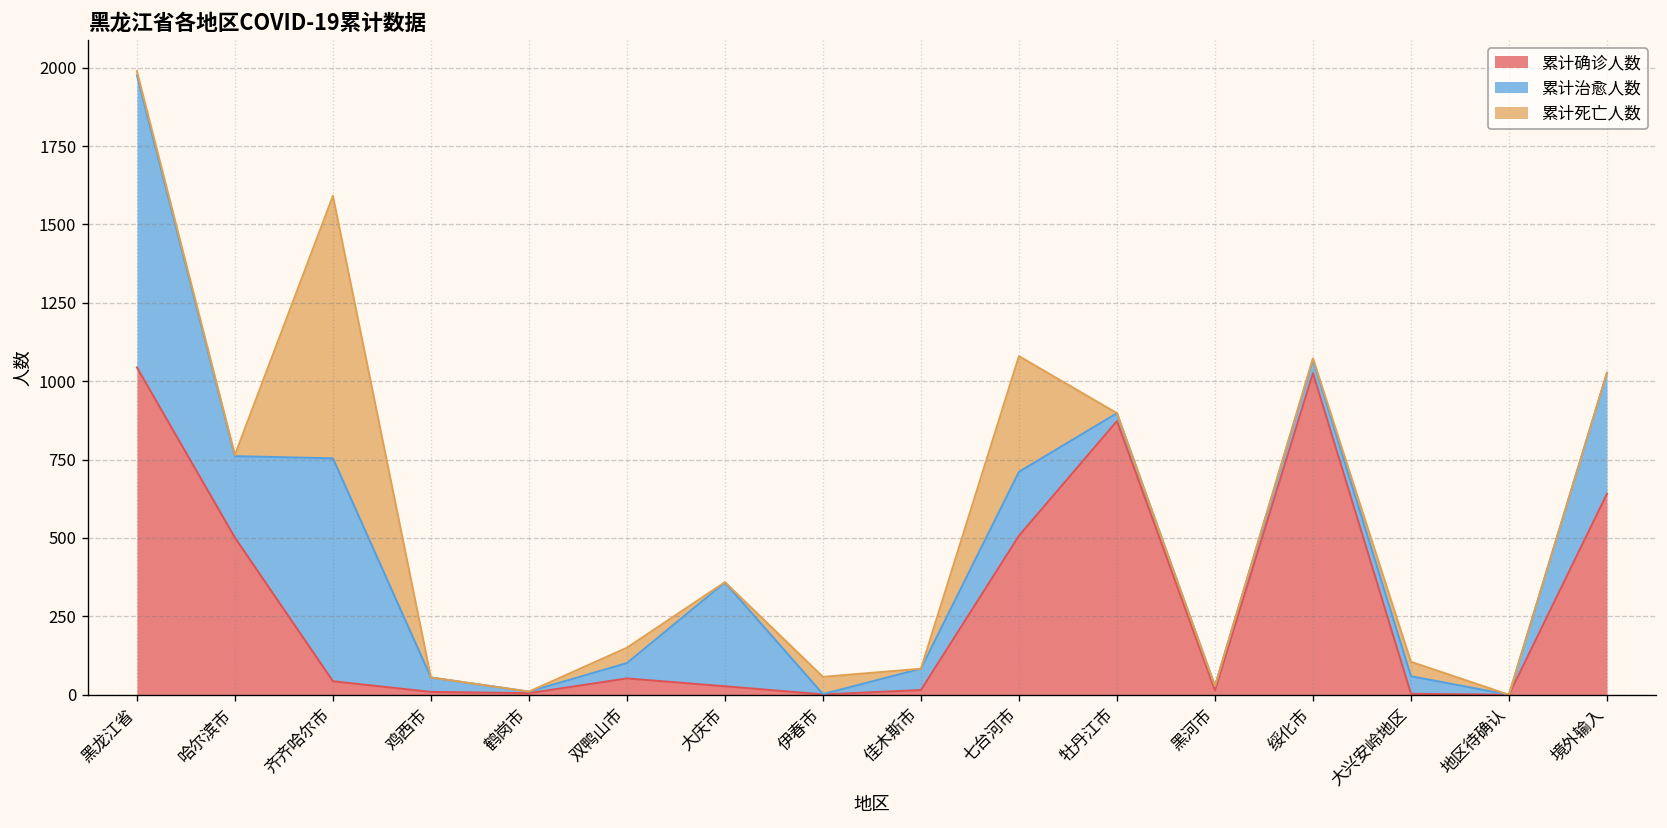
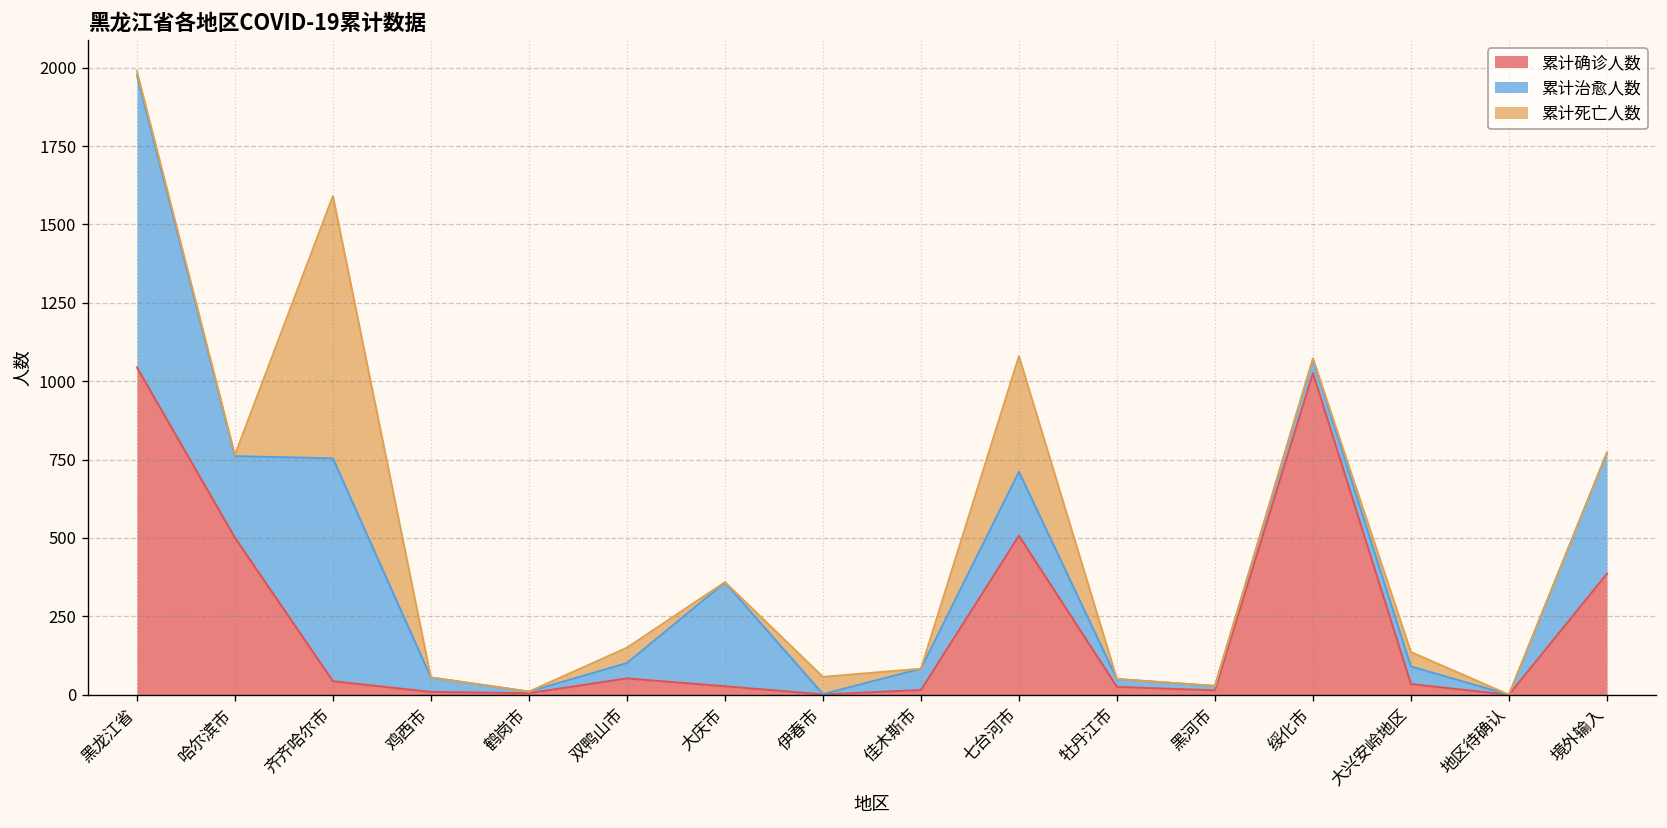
累计确诊人数, 牡丹江市: 870 -> 30
累计确诊人数, 大兴安岭地区: 0 -> 30
累计确诊人数, 境外输入: 640 -> 390
